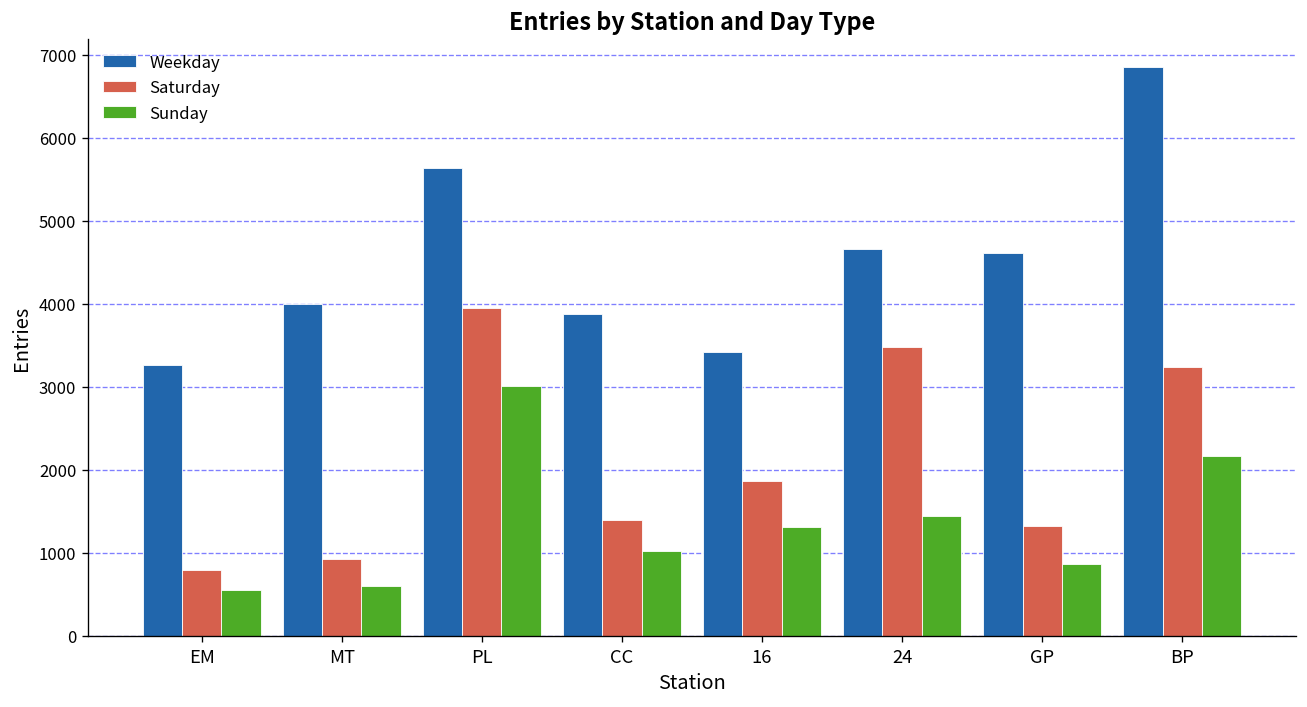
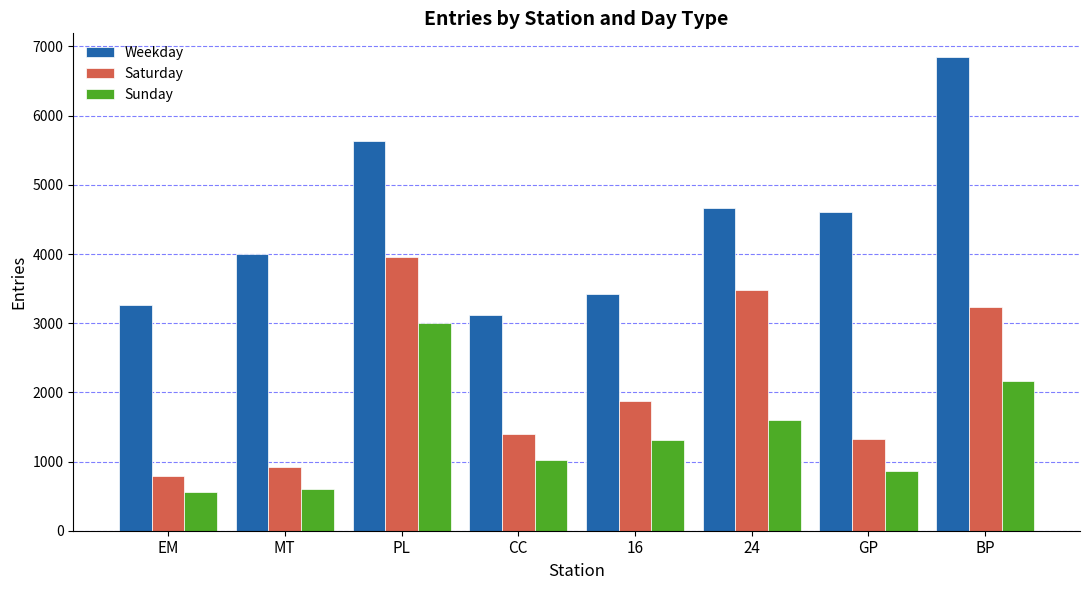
Weekday, CC: 3900 -> 3100
Sunday, 24: 1400 -> 1600
